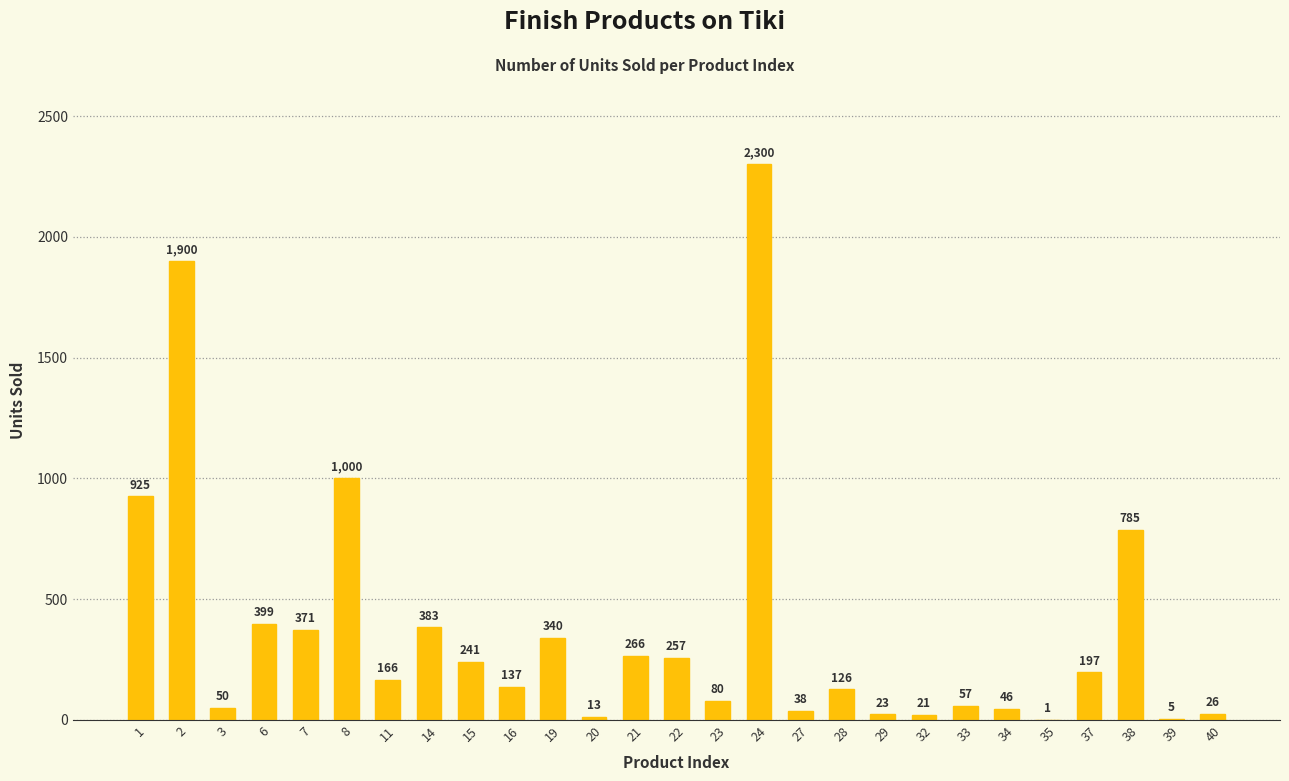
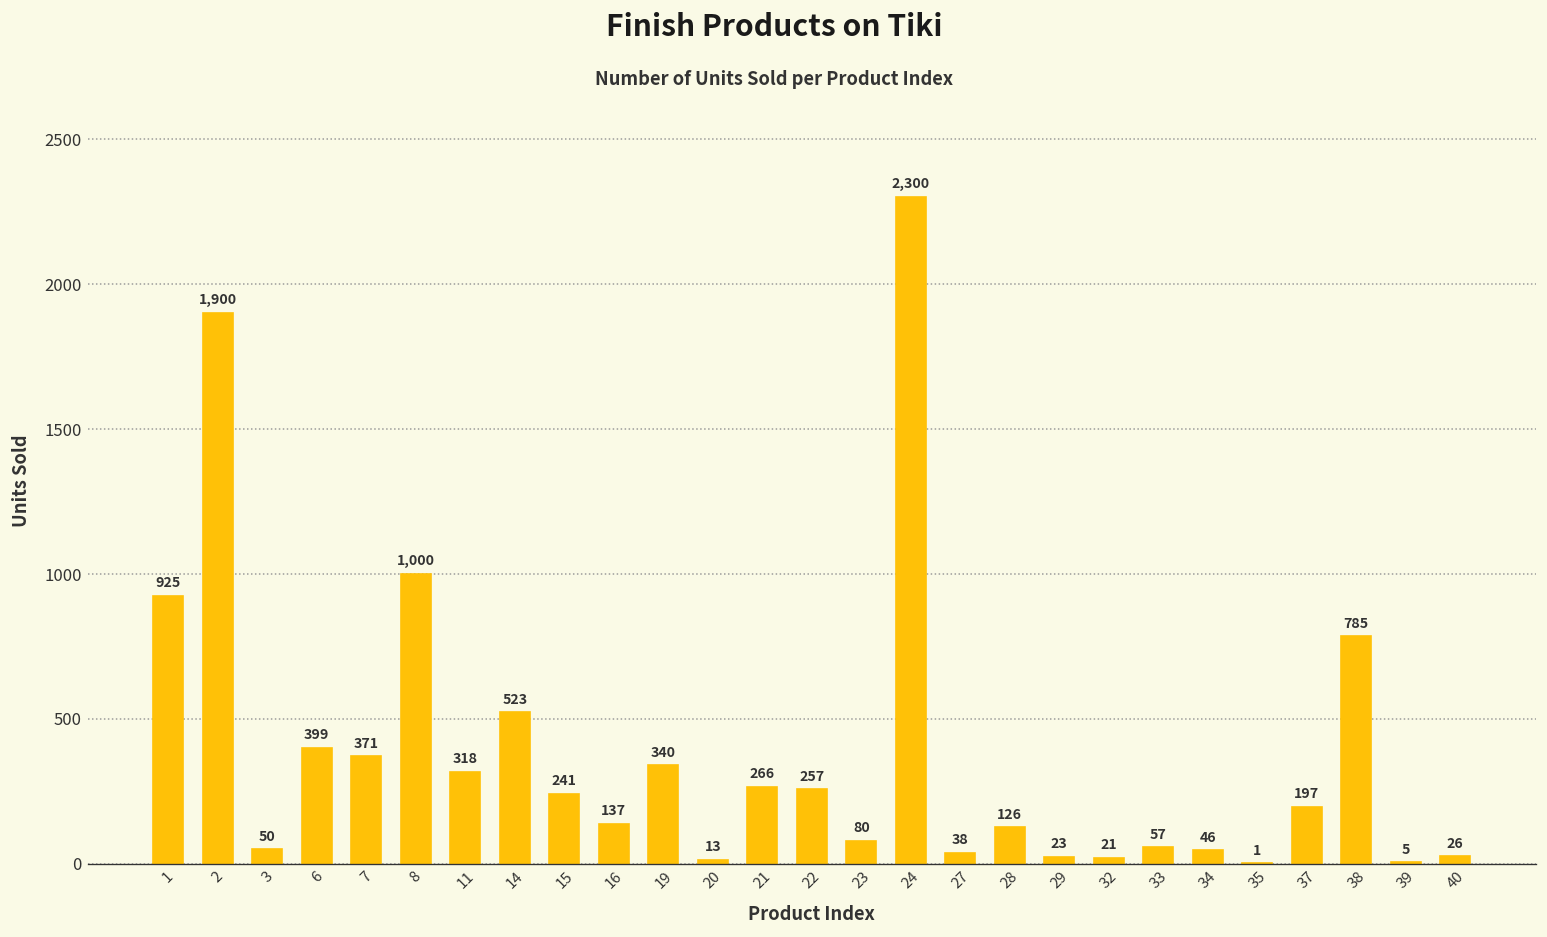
11: 166 -> 318
14: 383 -> 523
